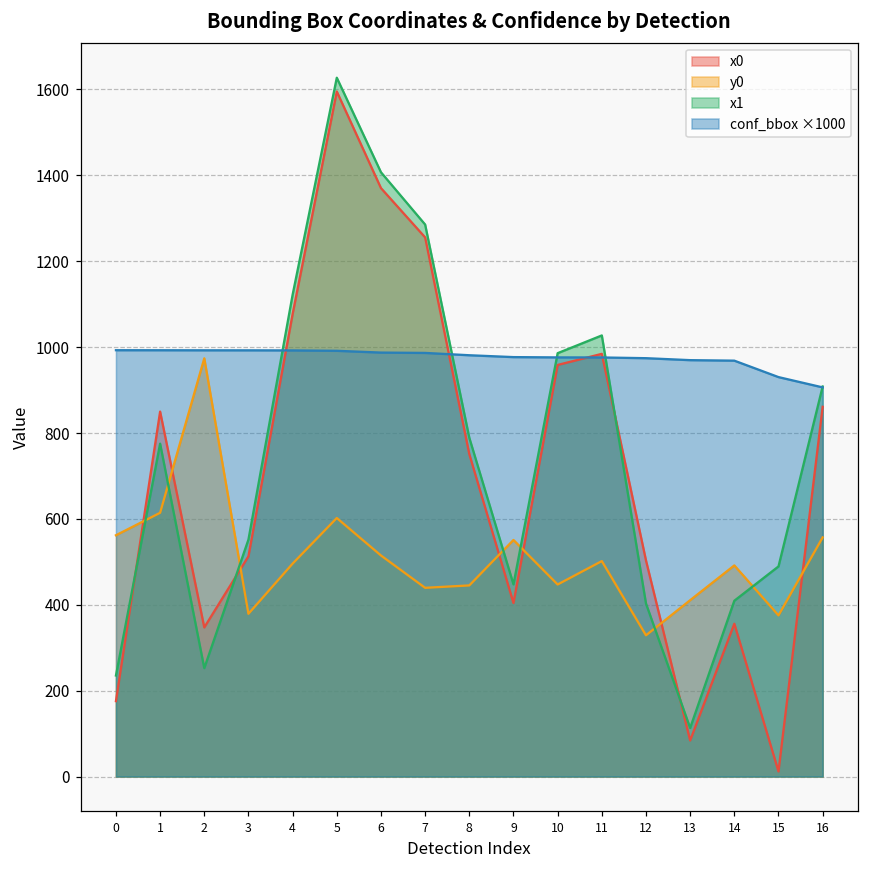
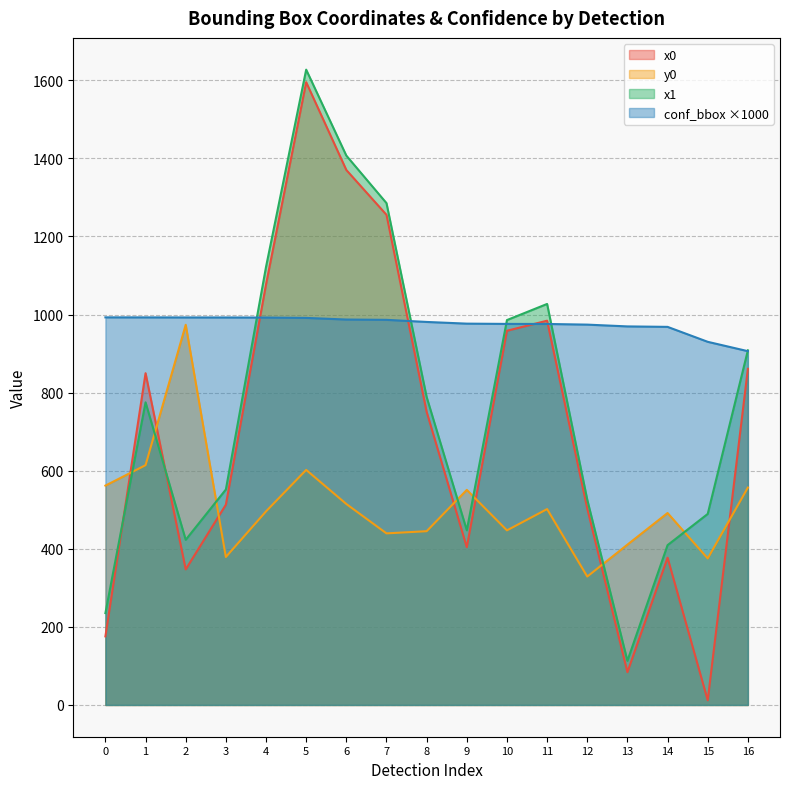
x1, 2: 250 -> 420
x1, 12: 400 -> 530
x0, 14: 360 -> 380
